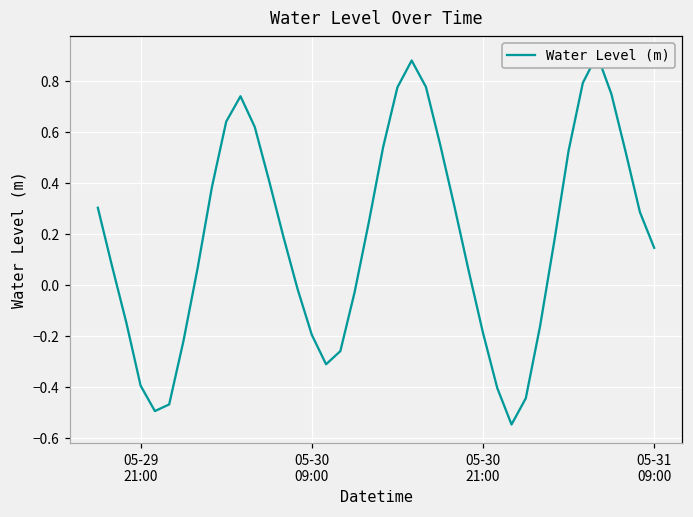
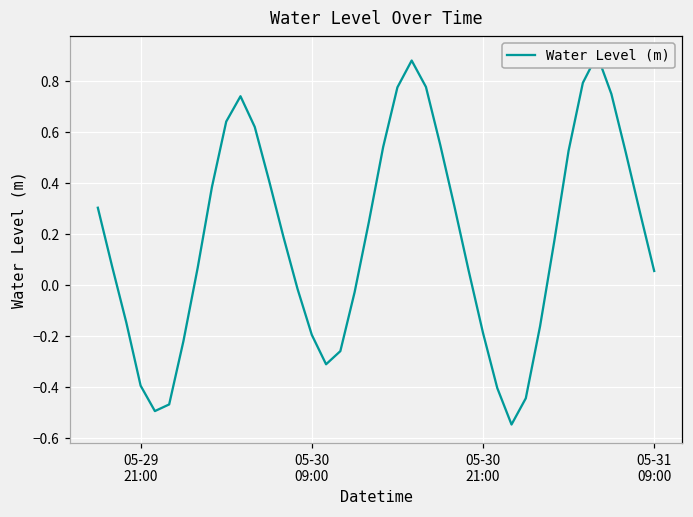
05-31 09:00: 0.15 -> 0.06
